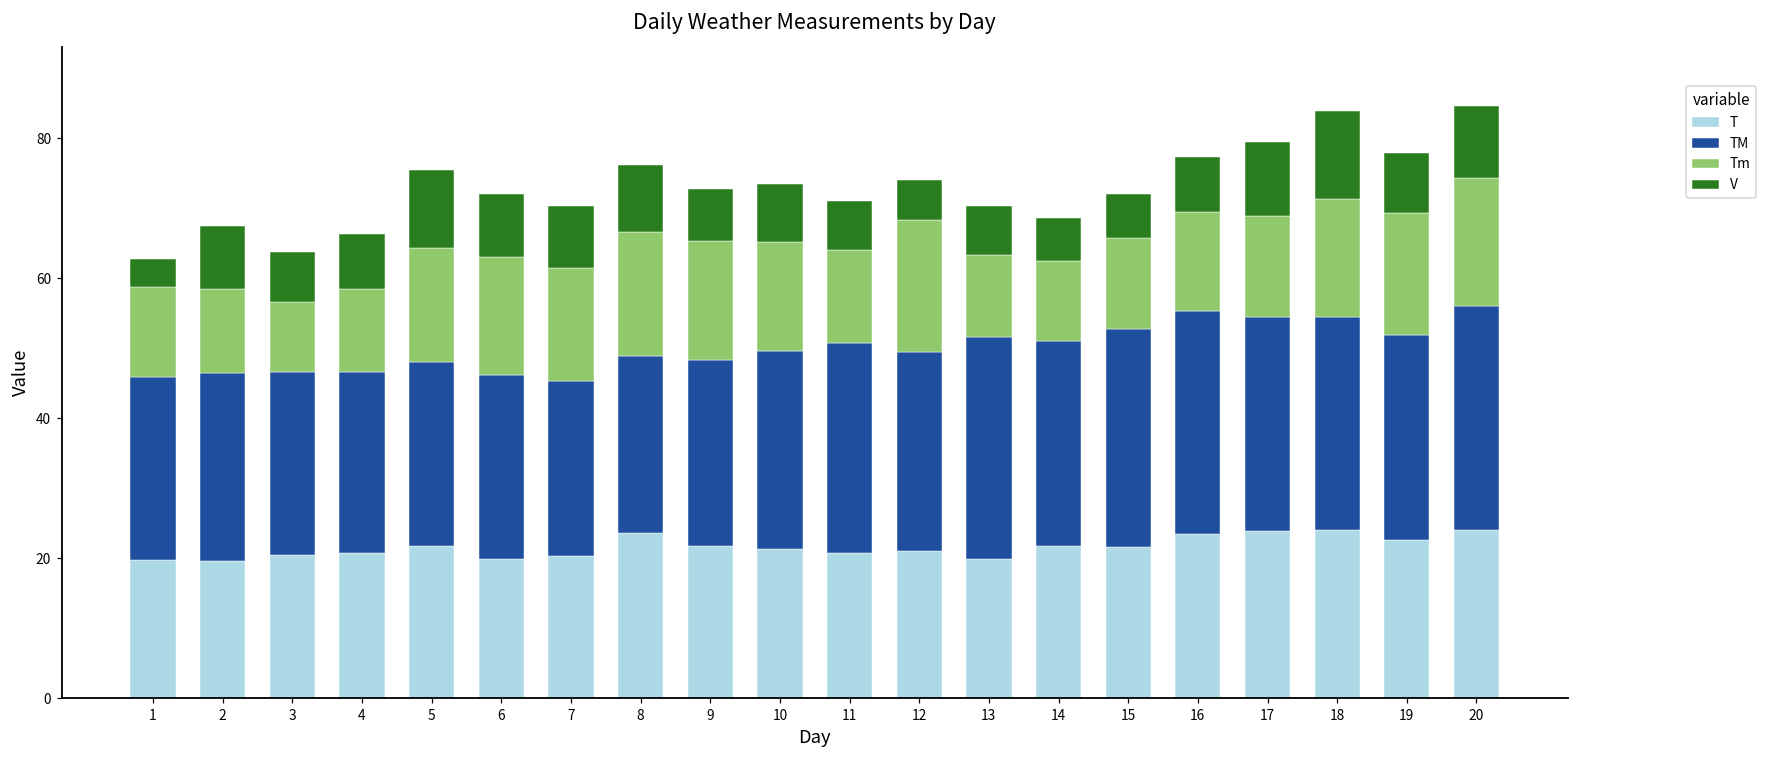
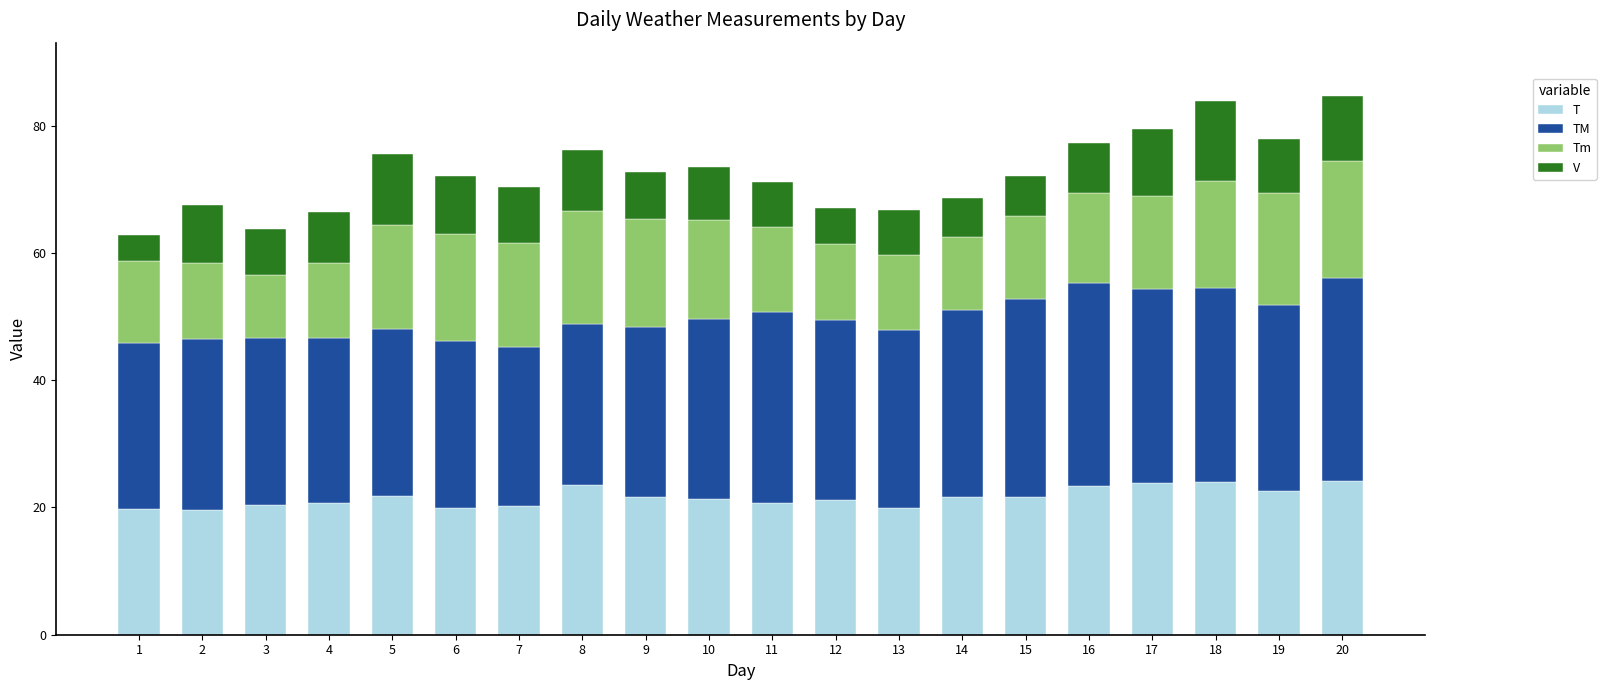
Tm, 12: 19 -> 12
TM, 13: 32 -> 28
